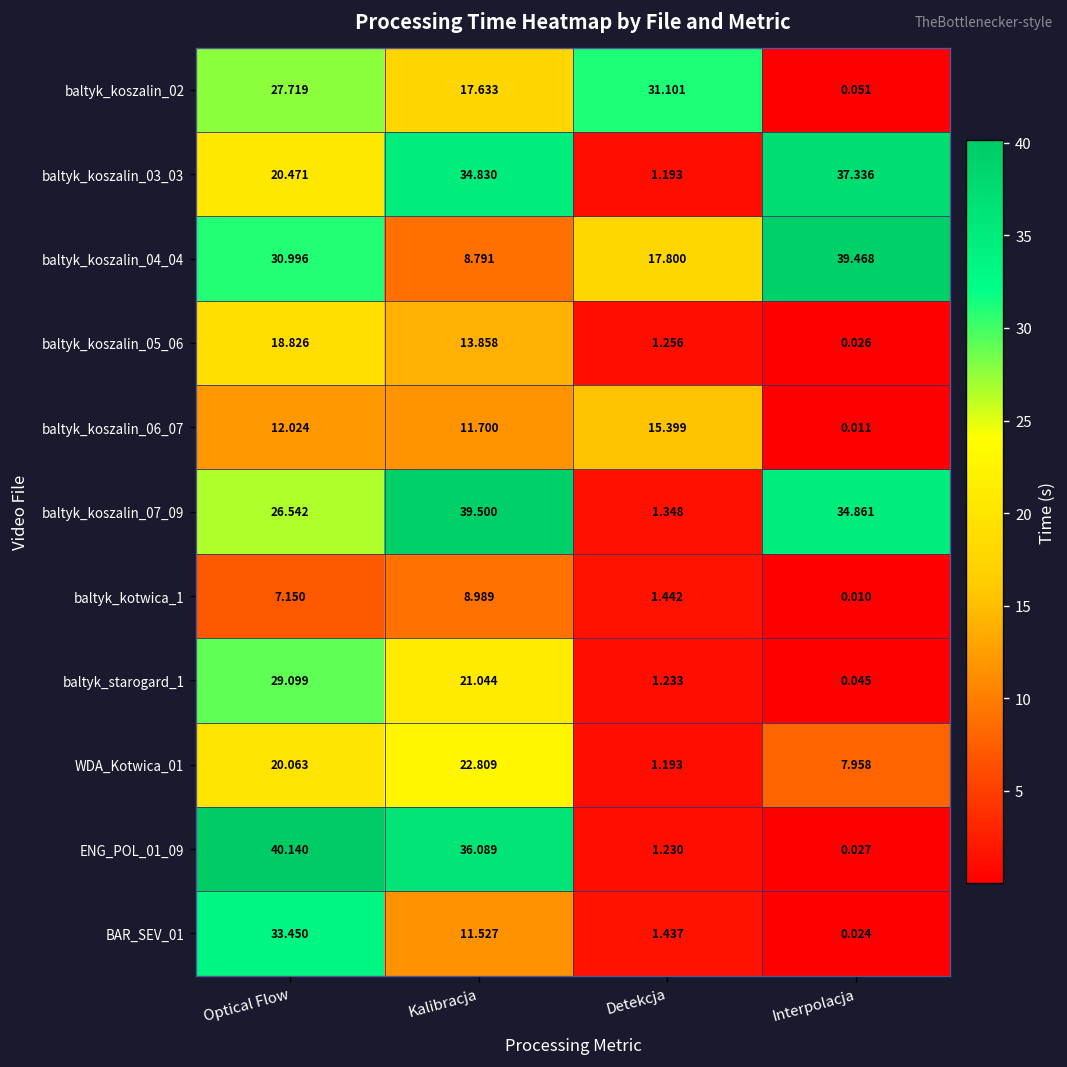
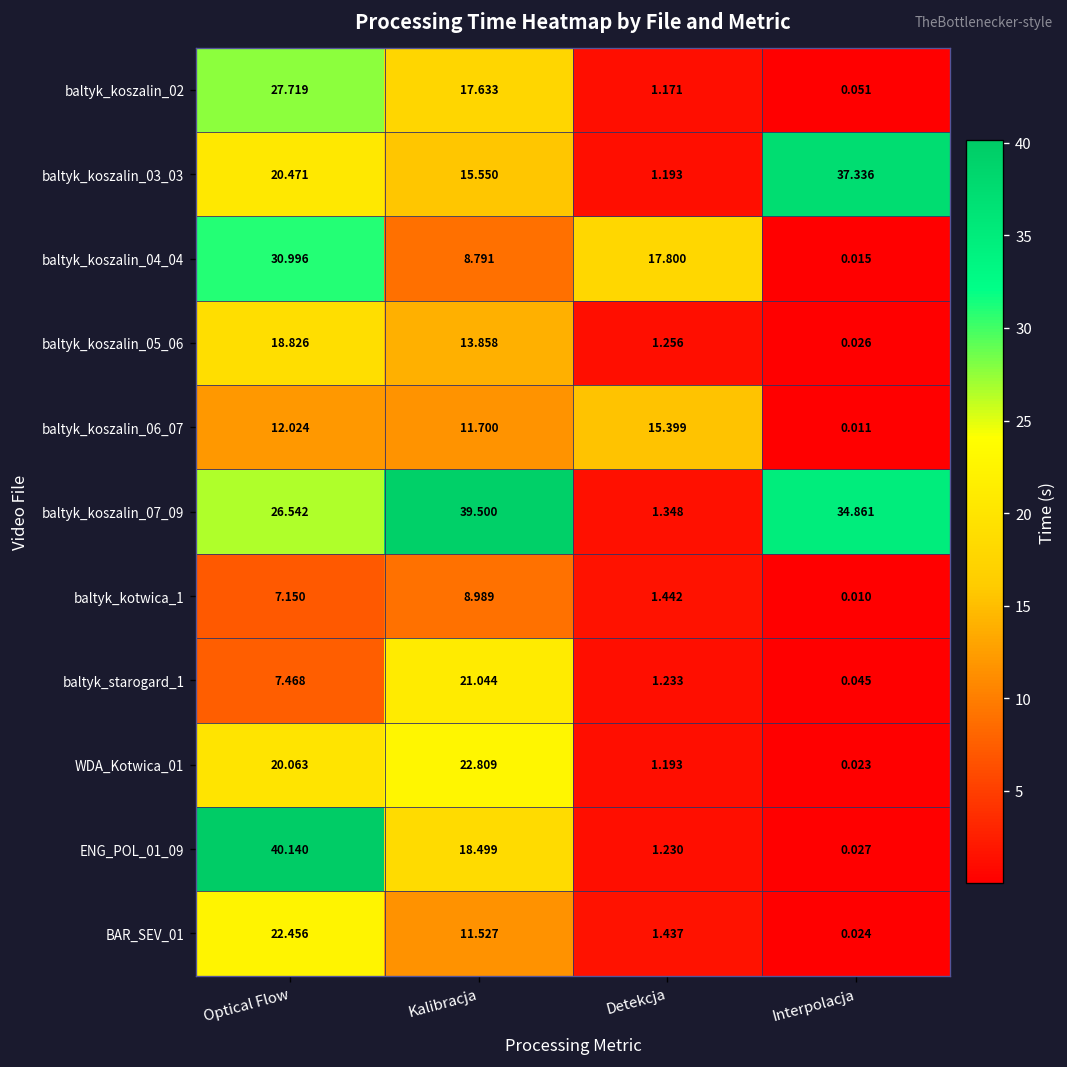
baltyk_koszalin_02, Detekcja: 31.101 -> 1.171
baltyk_koszalin_03_03, Kalibracja: 34.830 -> 15.550
baltyk_koszalin_04_04, Interpolacja: 39.468 -> 0.015
baltyk_starogard_1, Optical Flow: 29.099 -> 7.468
WDA_Kotwica_01, Interpolacja: 7.958 -> 0.023
ENG_POL_01_09, Kalibracja: 36.089 -> 18.499
BAR_SEV_01, Optical Flow: 33.450 -> 22.456
